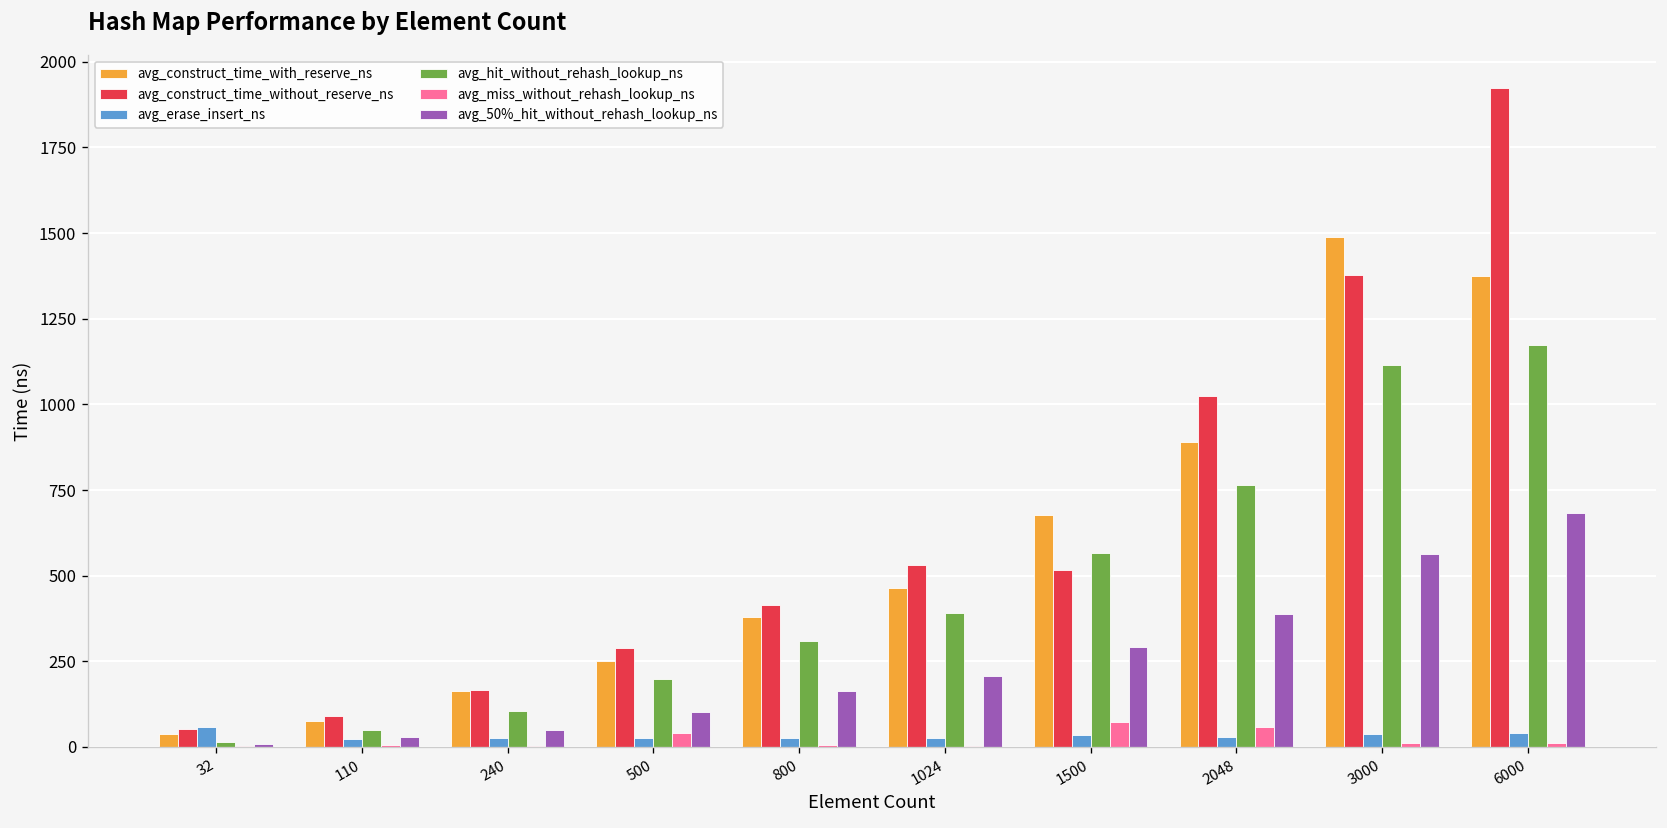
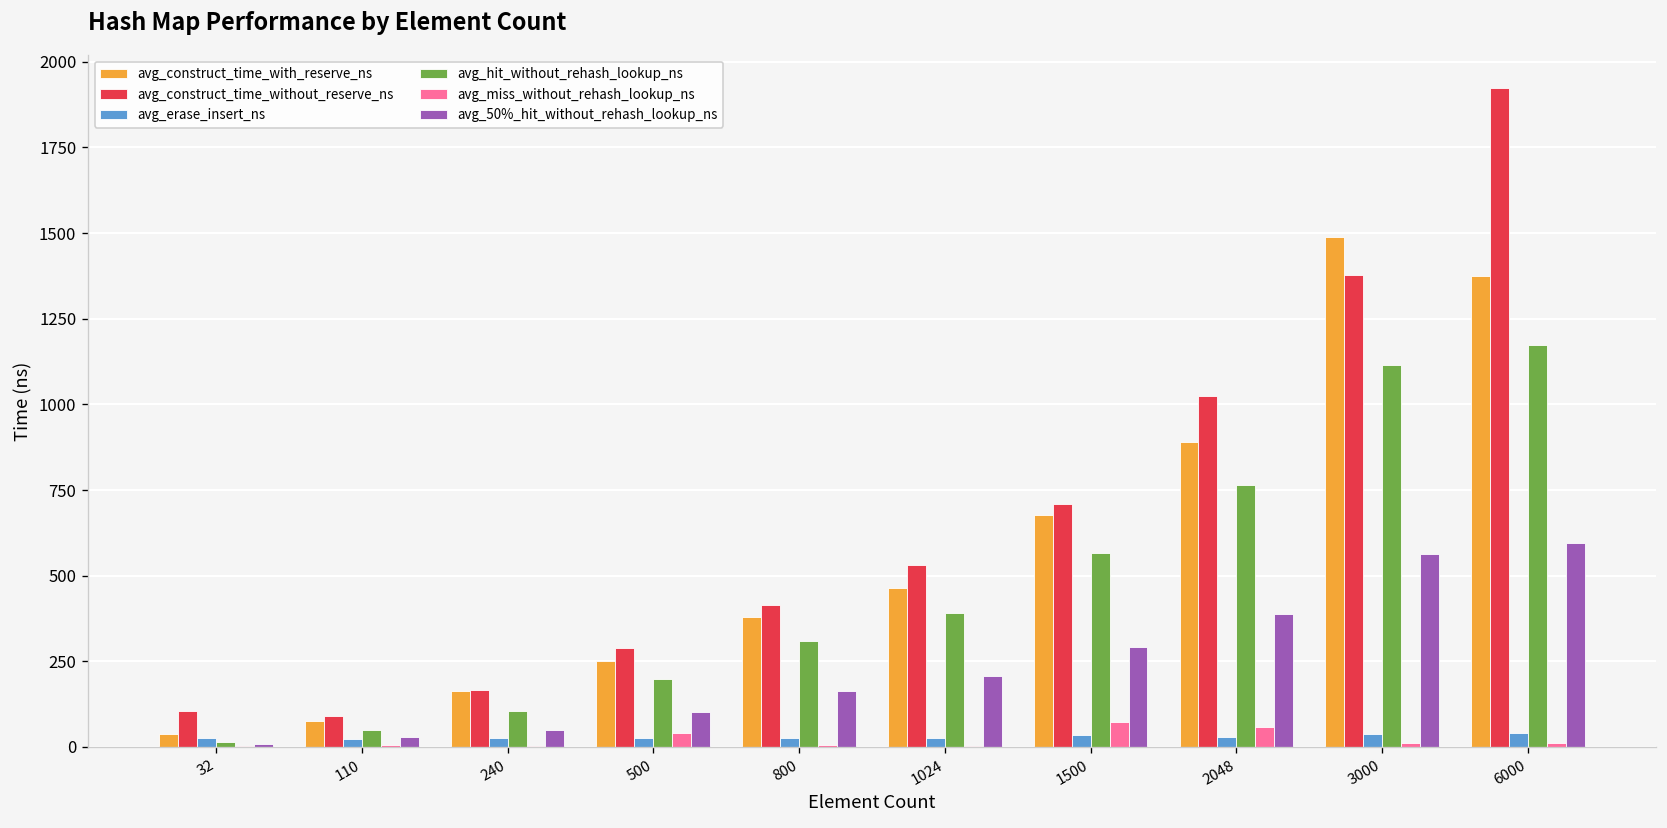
avg_construct_time_without_reserve_ns, 32: 50 -> 110
avg_erase_insert_ns, 32: 60 -> 20
avg_construct_time_without_reserve_ns, 1500: 520 -> 710
avg_50%_hit_without_rehash_lookup_ns, 6000: 680 -> 590
